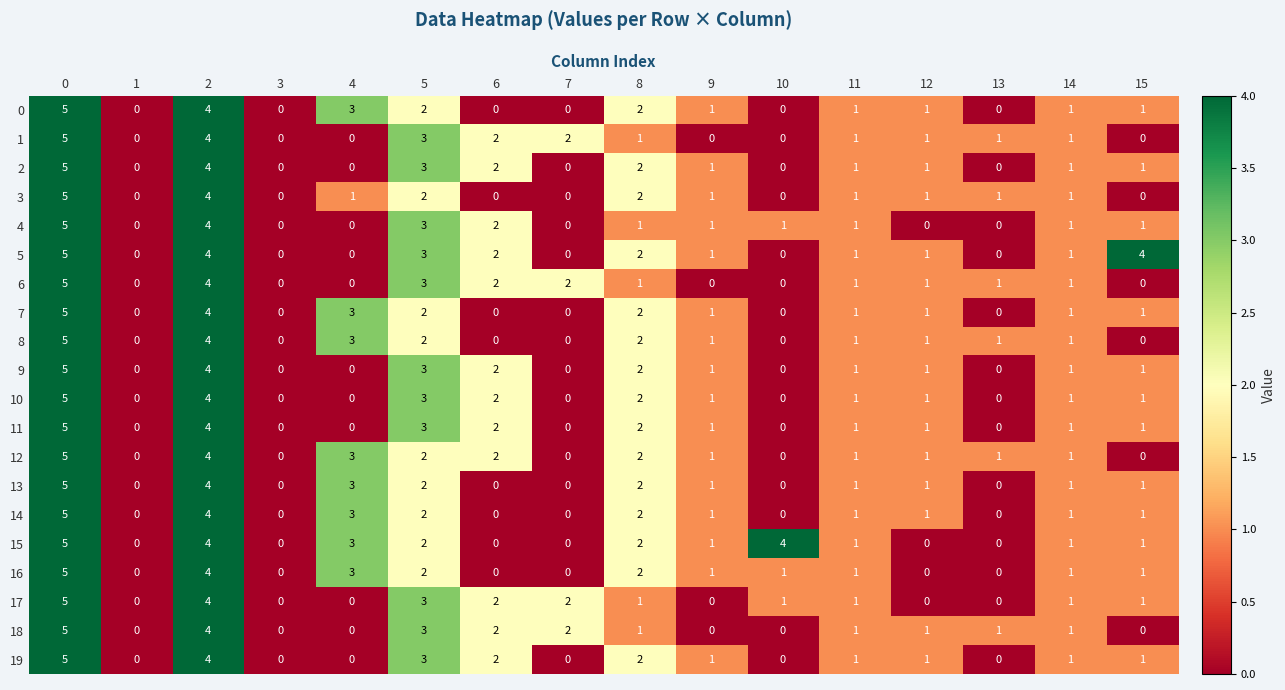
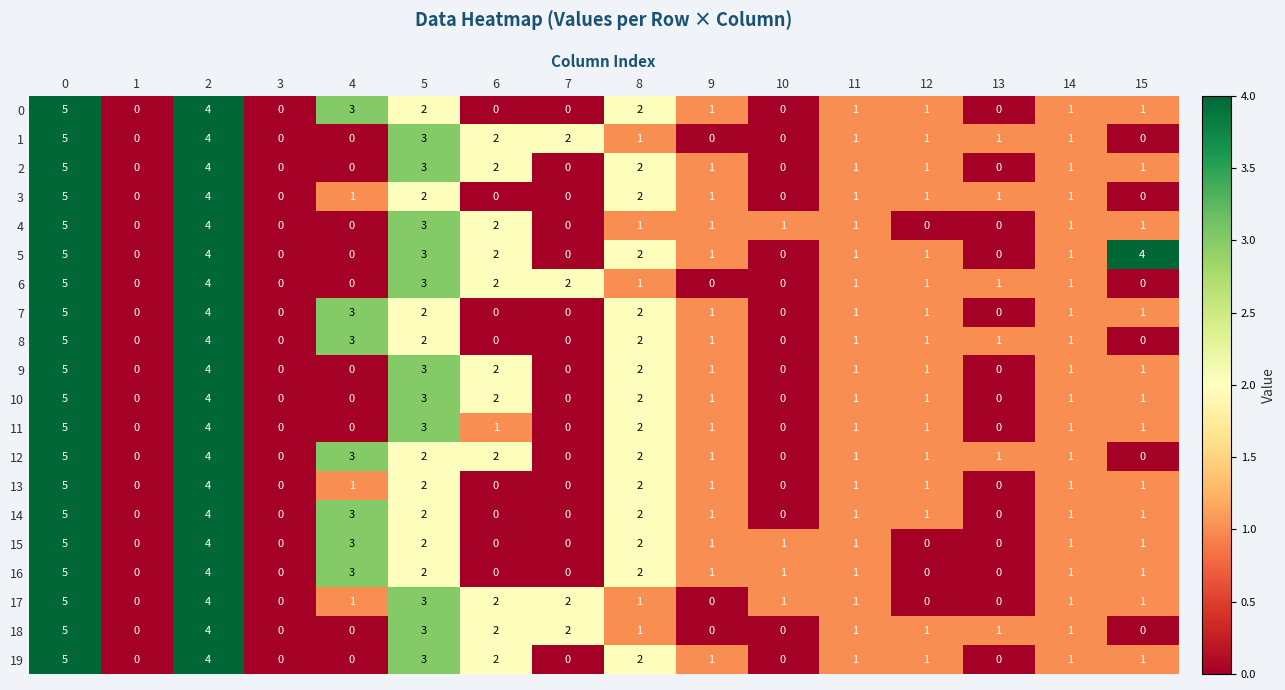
11, 6: 2 -> 1
13, 4: 3 -> 1
15, 10: 4 -> 1
17, 4: 0 -> 1
